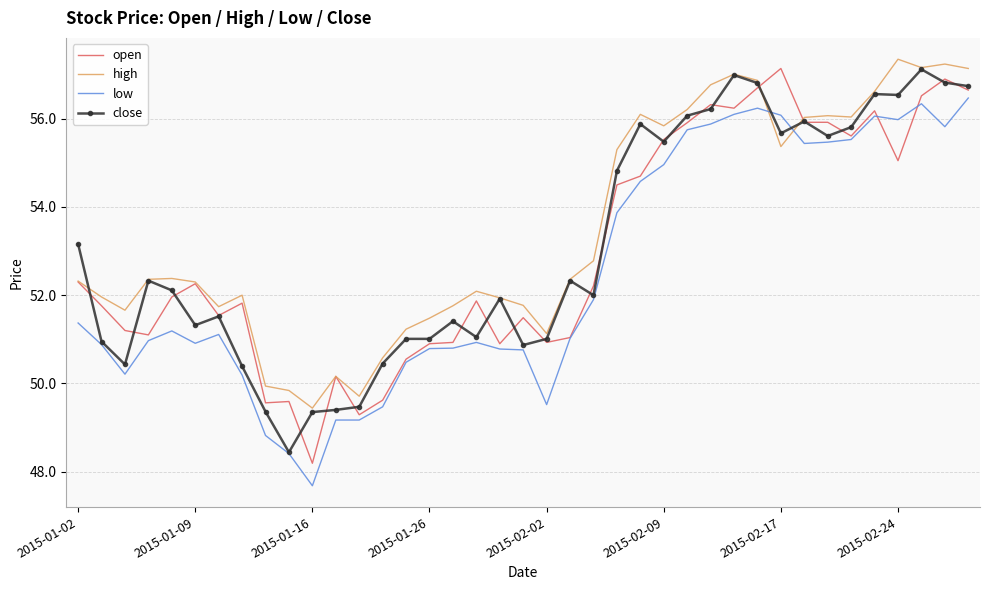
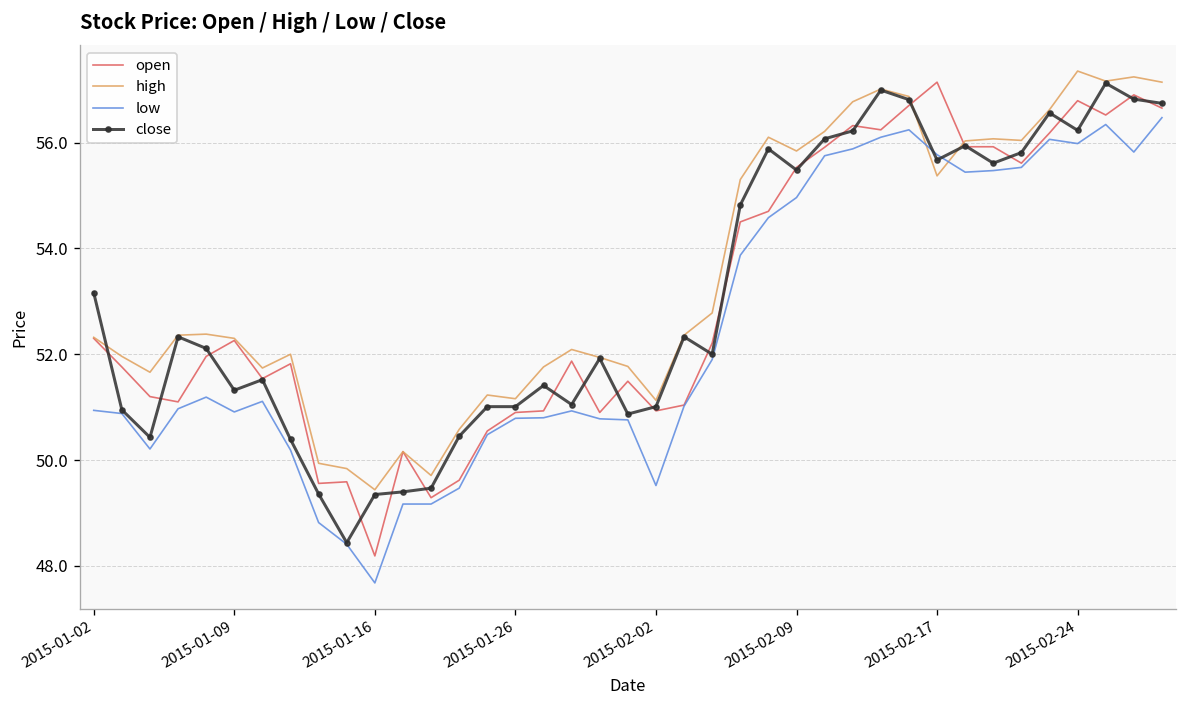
low, 2015-01-02: 51.4 -> 50.9
high, 2015-01-26: 51.5 -> 51.2
low, 2015-02-17: 56.1 -> 55.8
open, 2015-02-24: 55.1 -> 56.8
close, 2015-02-24: 56.5 -> 56.2
